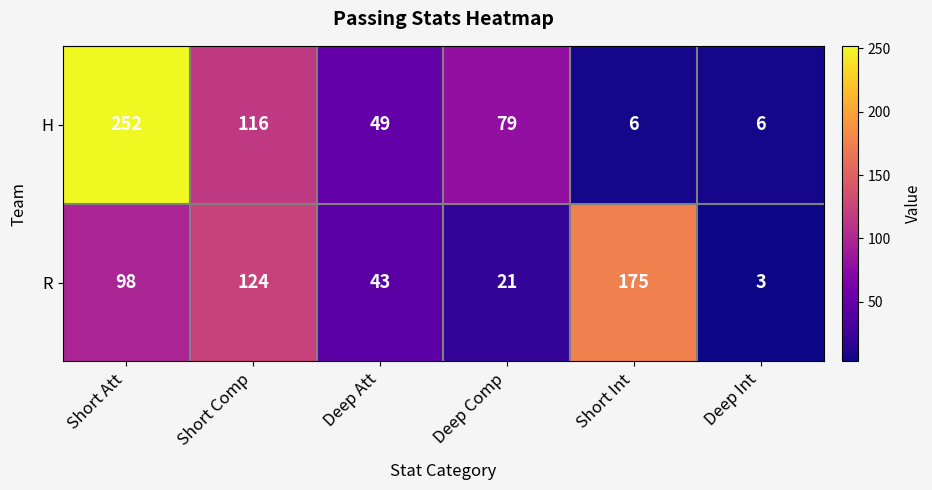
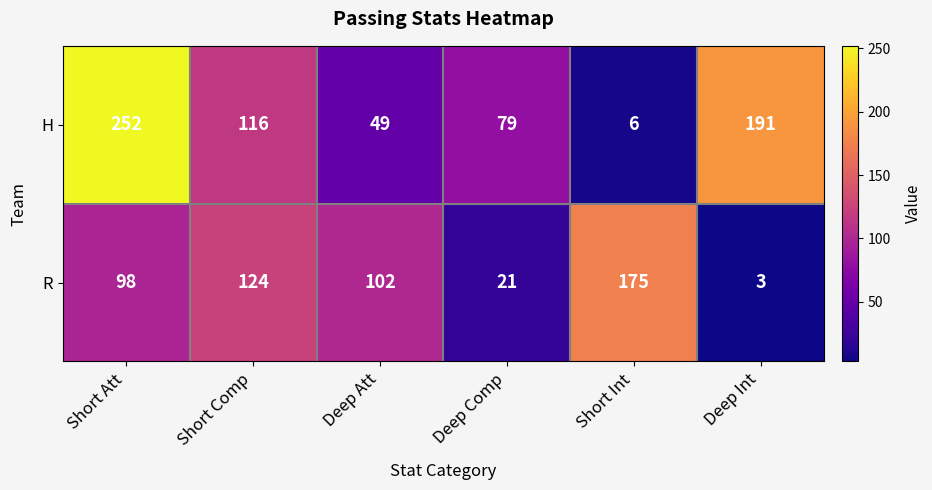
H, Deep Int: 6 -> 191
R, Deep Att: 43 -> 102
